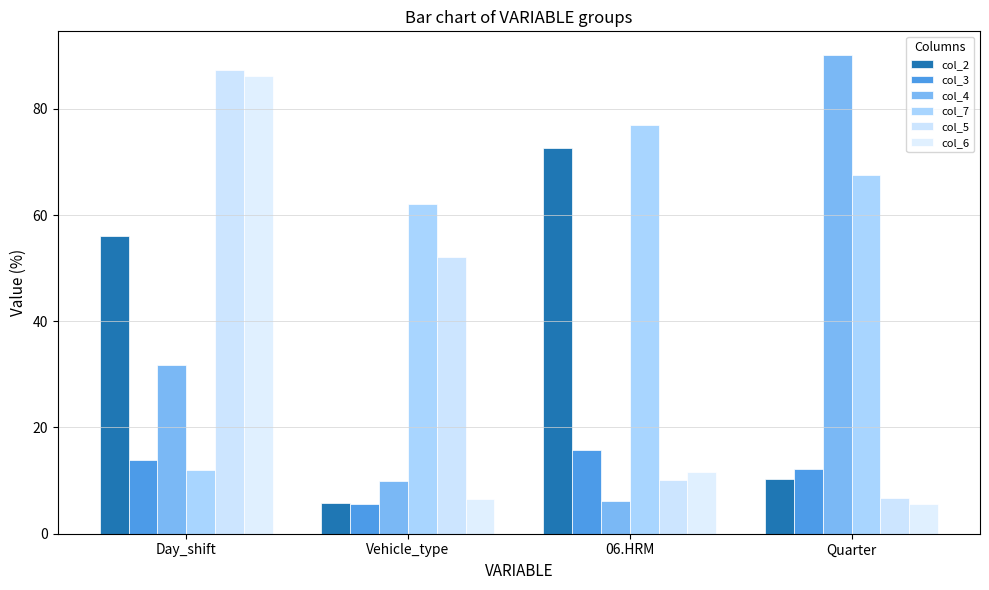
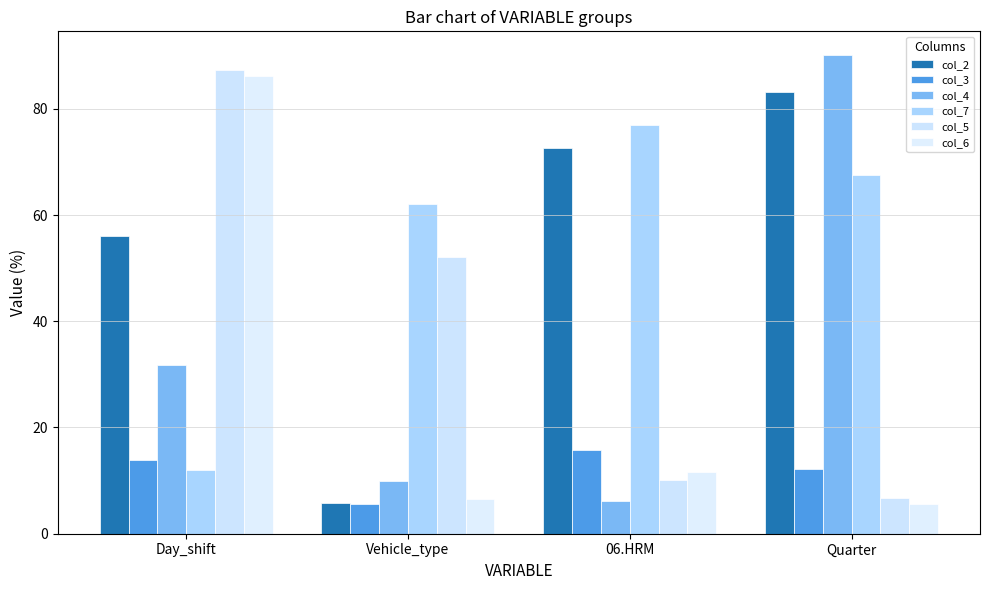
col_2, Quarter: 10 -> 83
